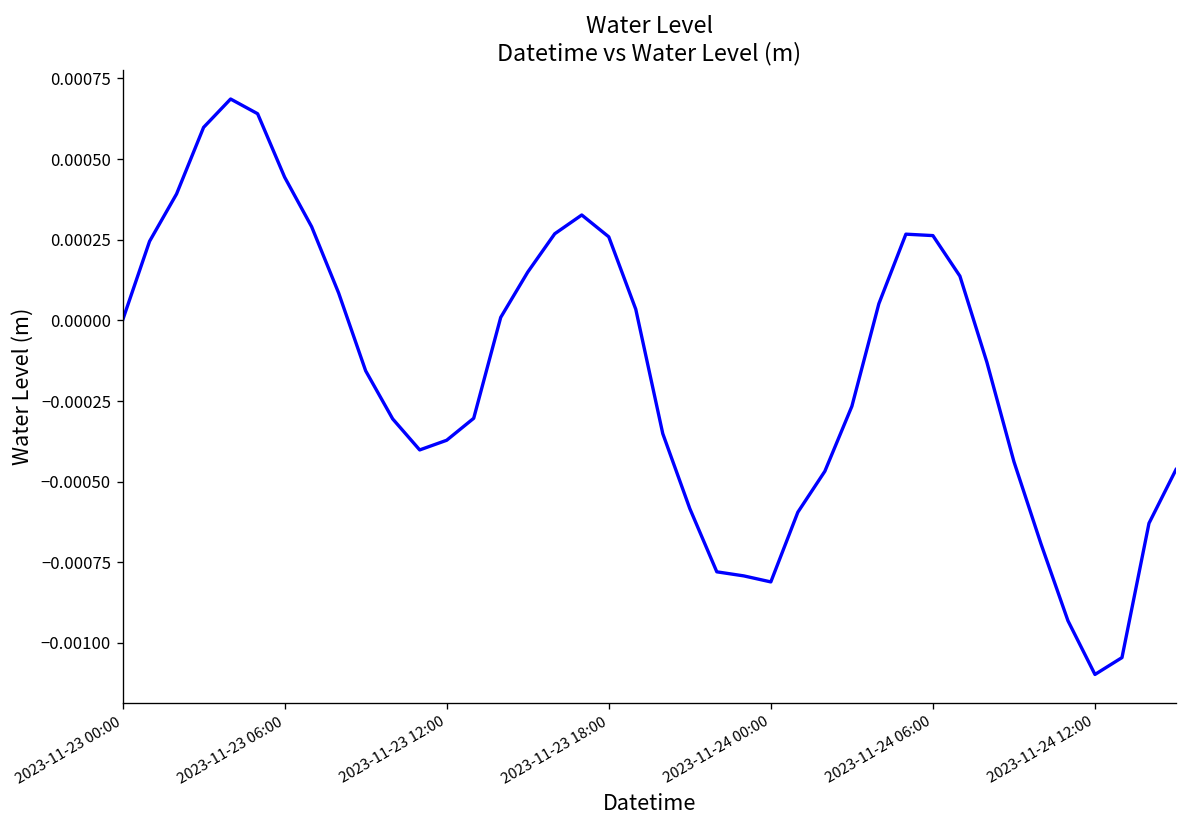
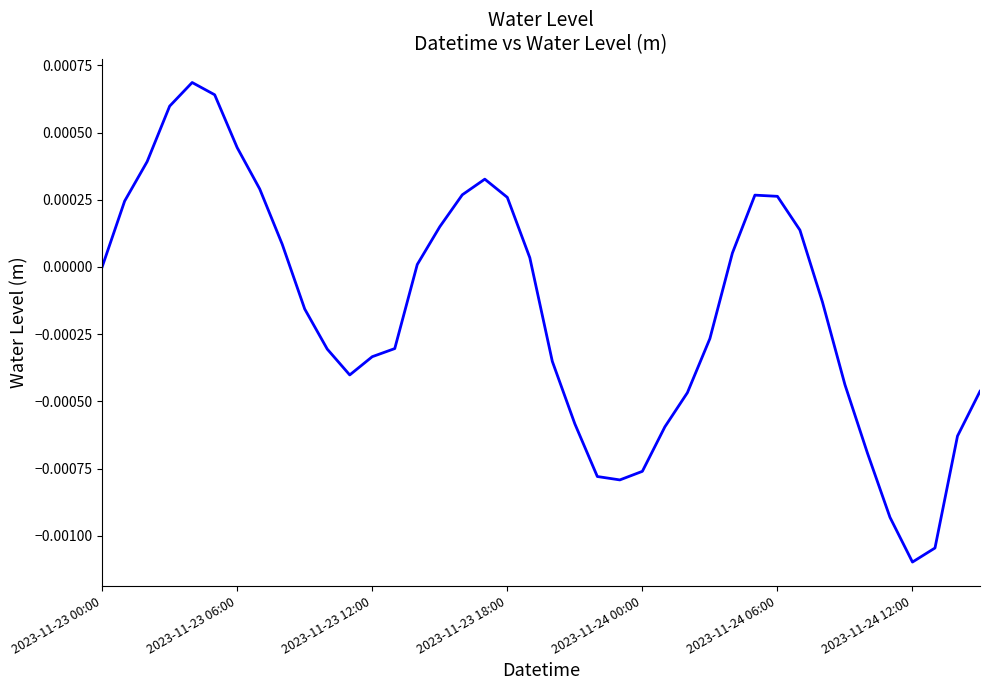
2023-11-23 12:00: -0.00037 -> -0.00033
2023-11-24 00:00: -0.00081 -> -0.00076
